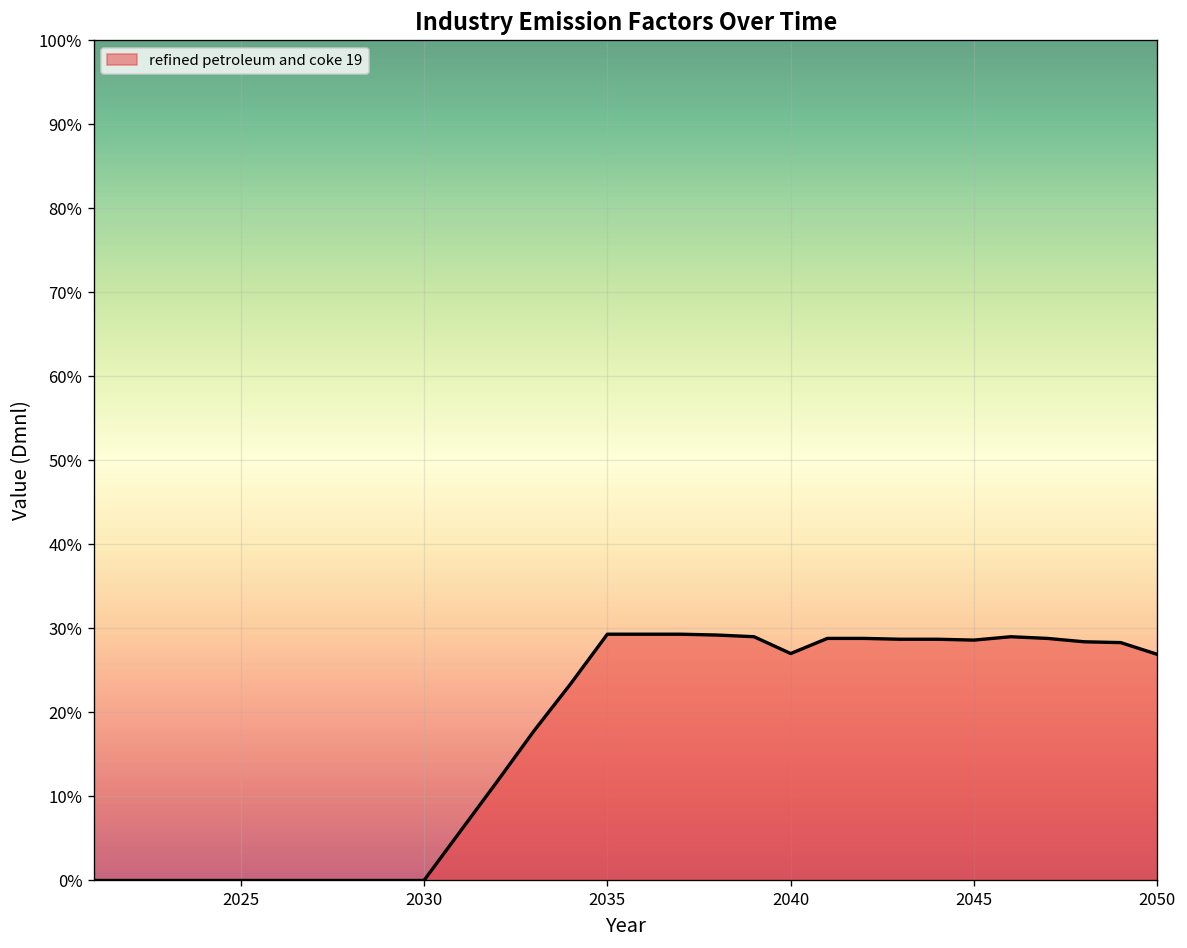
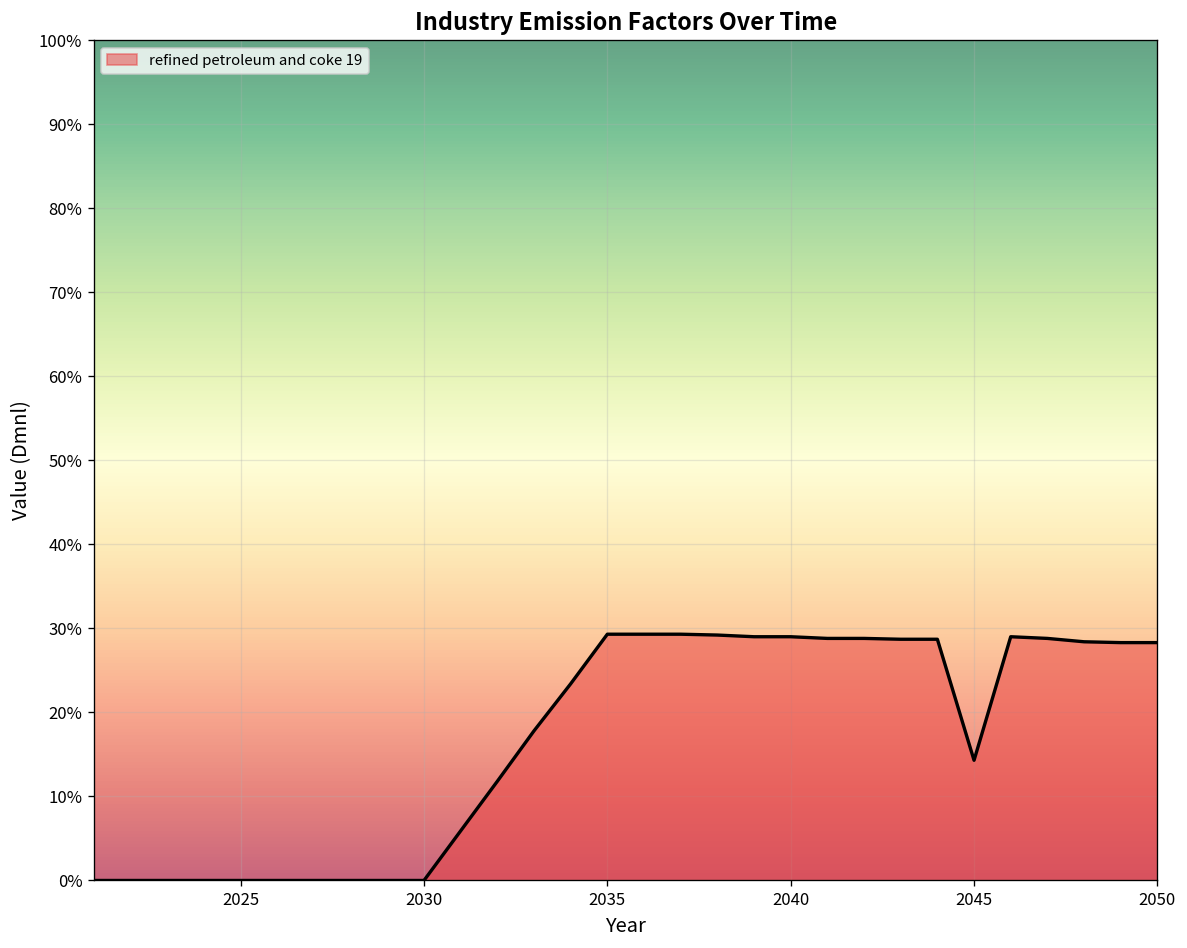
2040: 27% -> 29%
2045: 29% -> 14%
2050: 27% -> 28%
